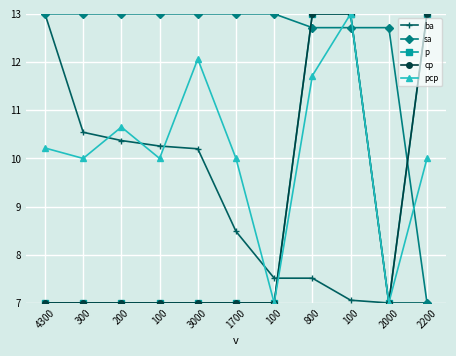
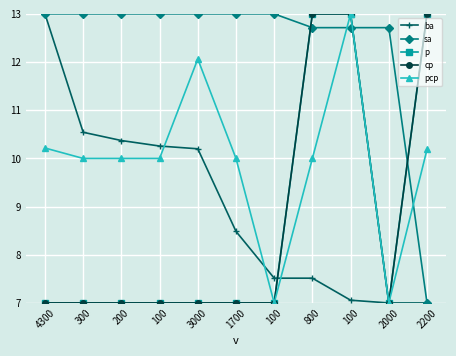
pcp, 200: 10.7 -> 10.0
pcp, 800: 11.7 -> 10.0
pcp, 2200: 10.0 -> 10.2
